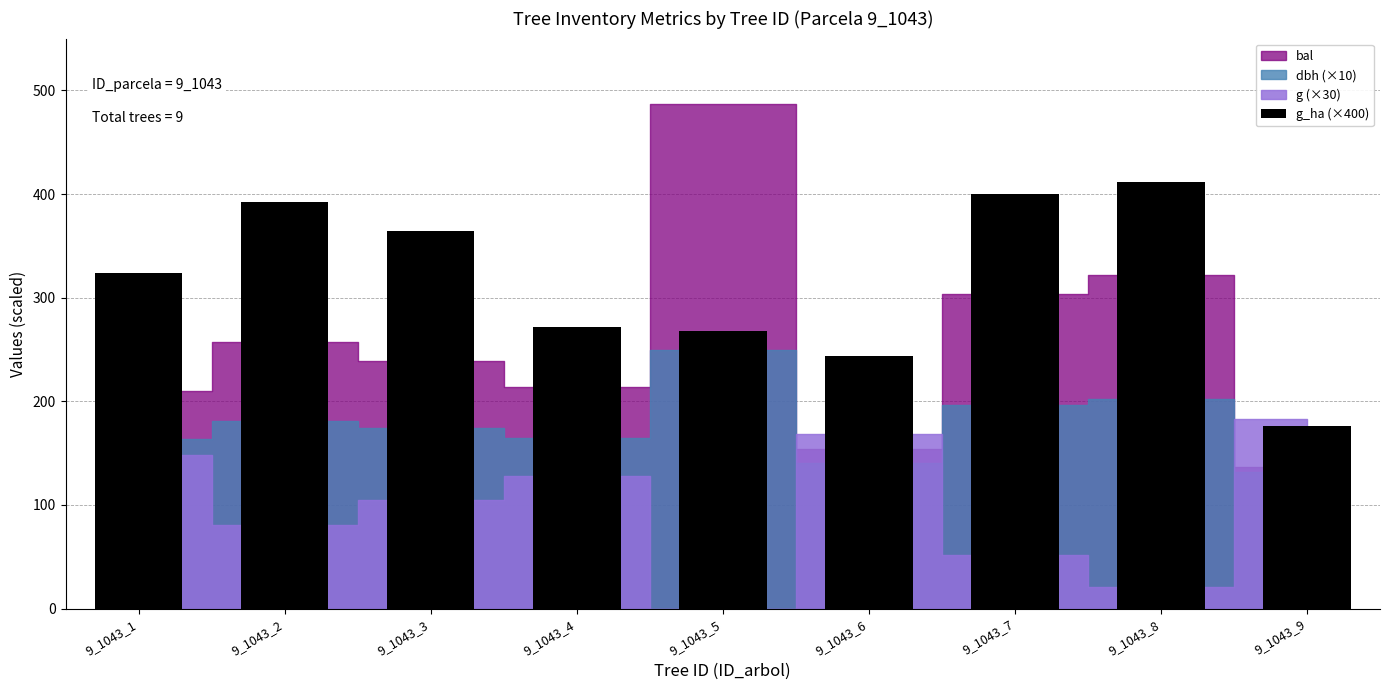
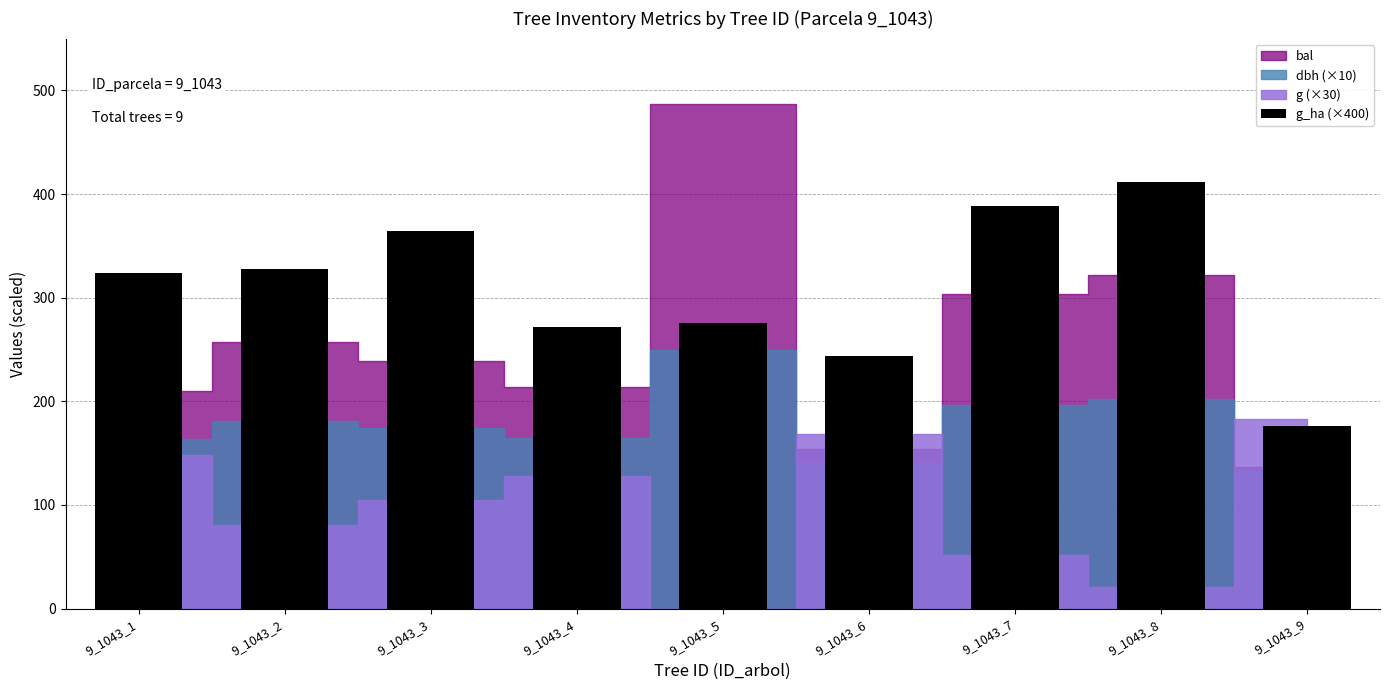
g_ha (×400), 9_1043_2: 392 -> 328
g_ha (×400), 9_1043_5: 268 -> 276
g_ha (×400), 9_1043_7: 400 -> 388
